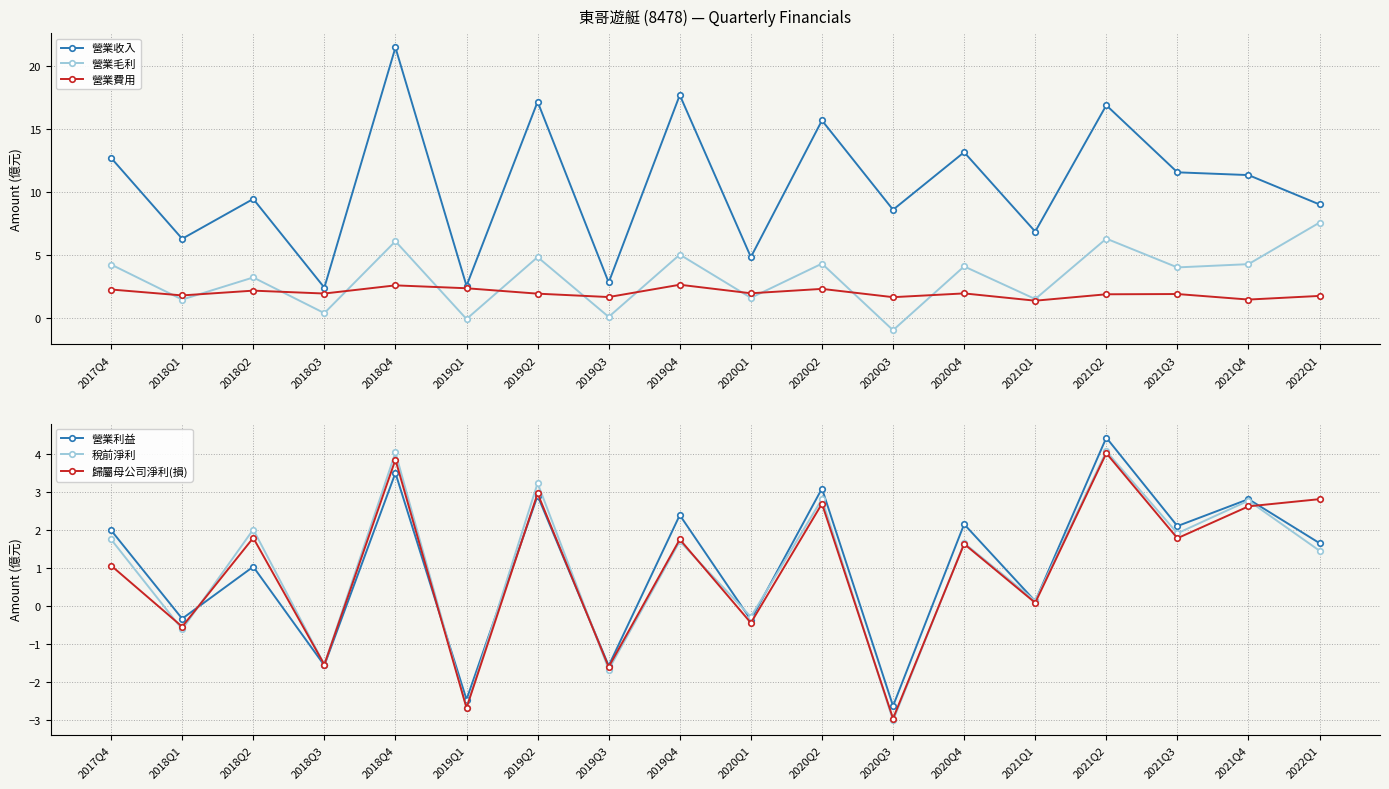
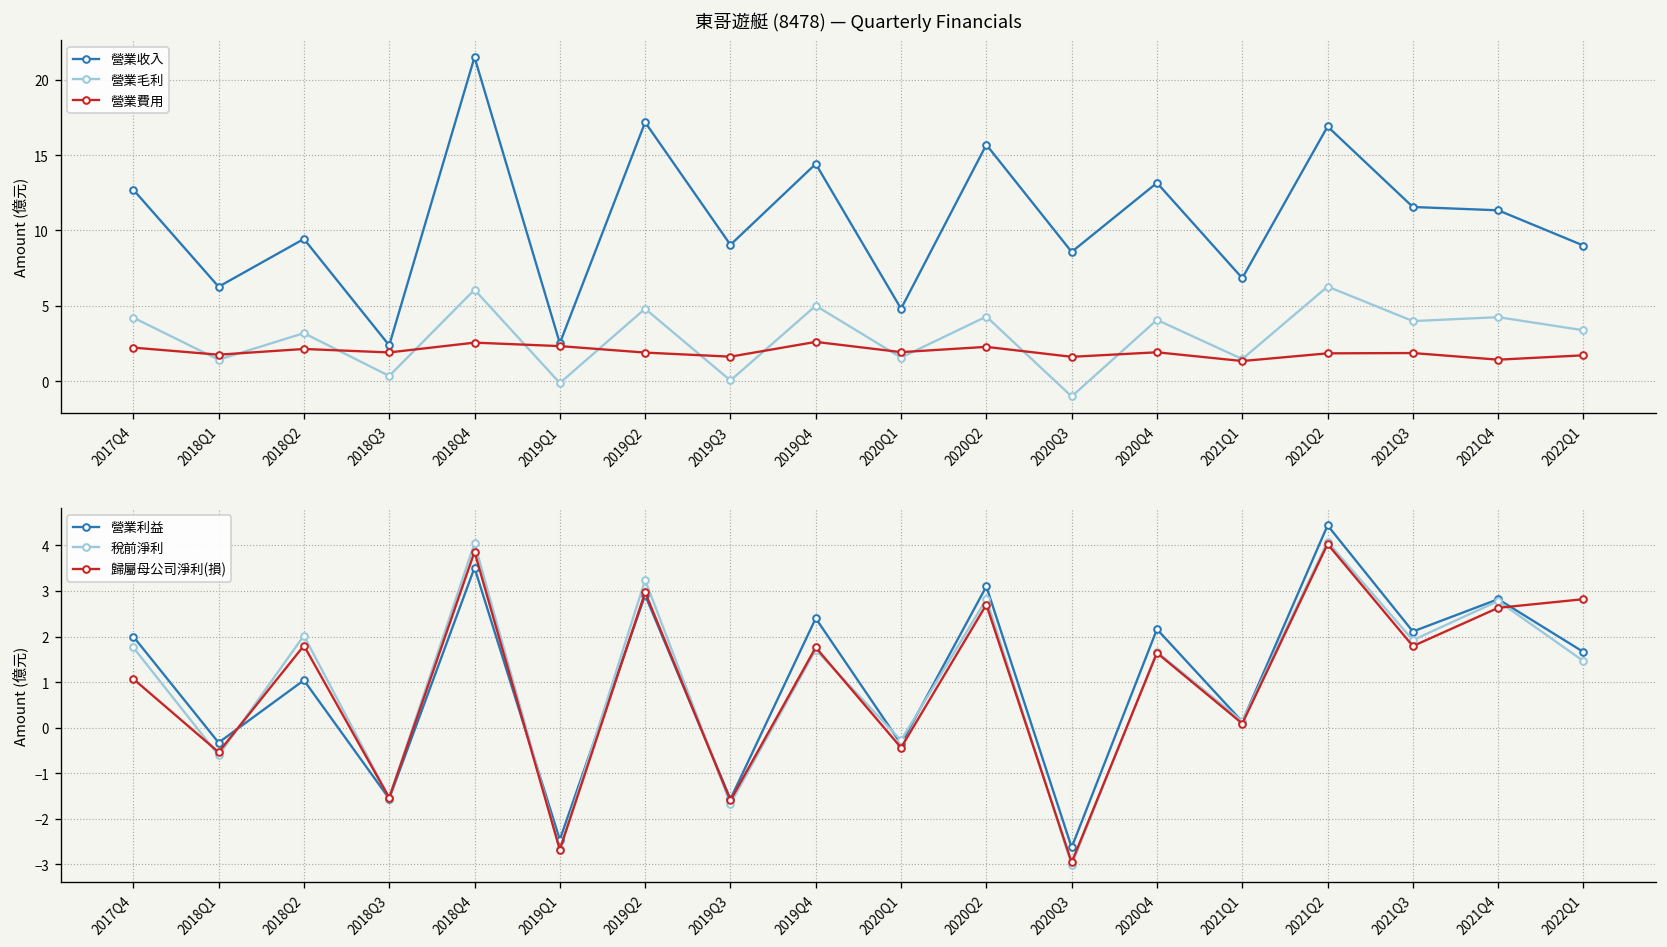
東哥遊艇 (8478) — Quarterly Financials, 營業收入, 2019Q3: 2.8 -> 9.1
東哥遊艇 (8478) — Quarterly Financials, 營業收入, 2019Q4: 17.7 -> 14.4
東哥遊艇 (8478) — Quarterly Financials, 營業毛利, 2022Q1: 7.6 -> 3.4
